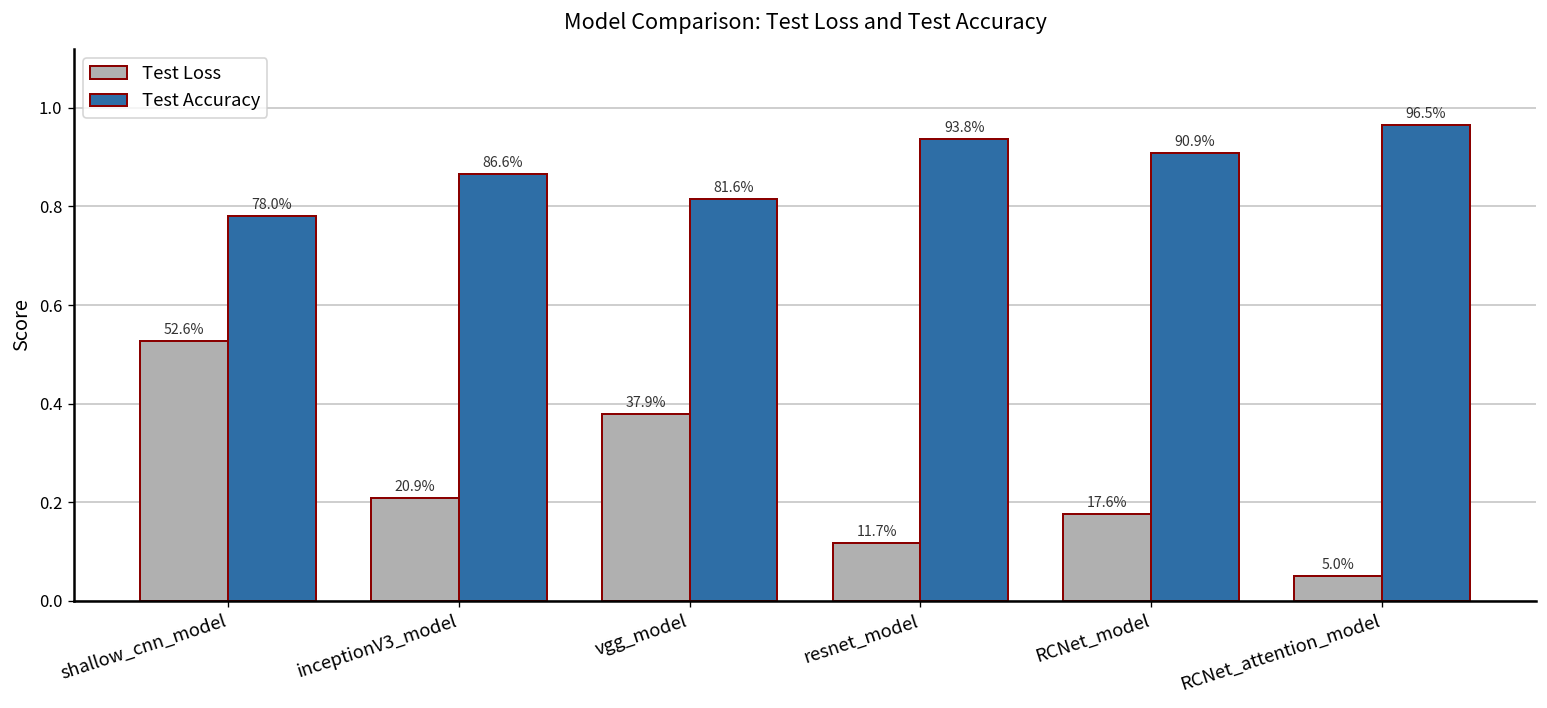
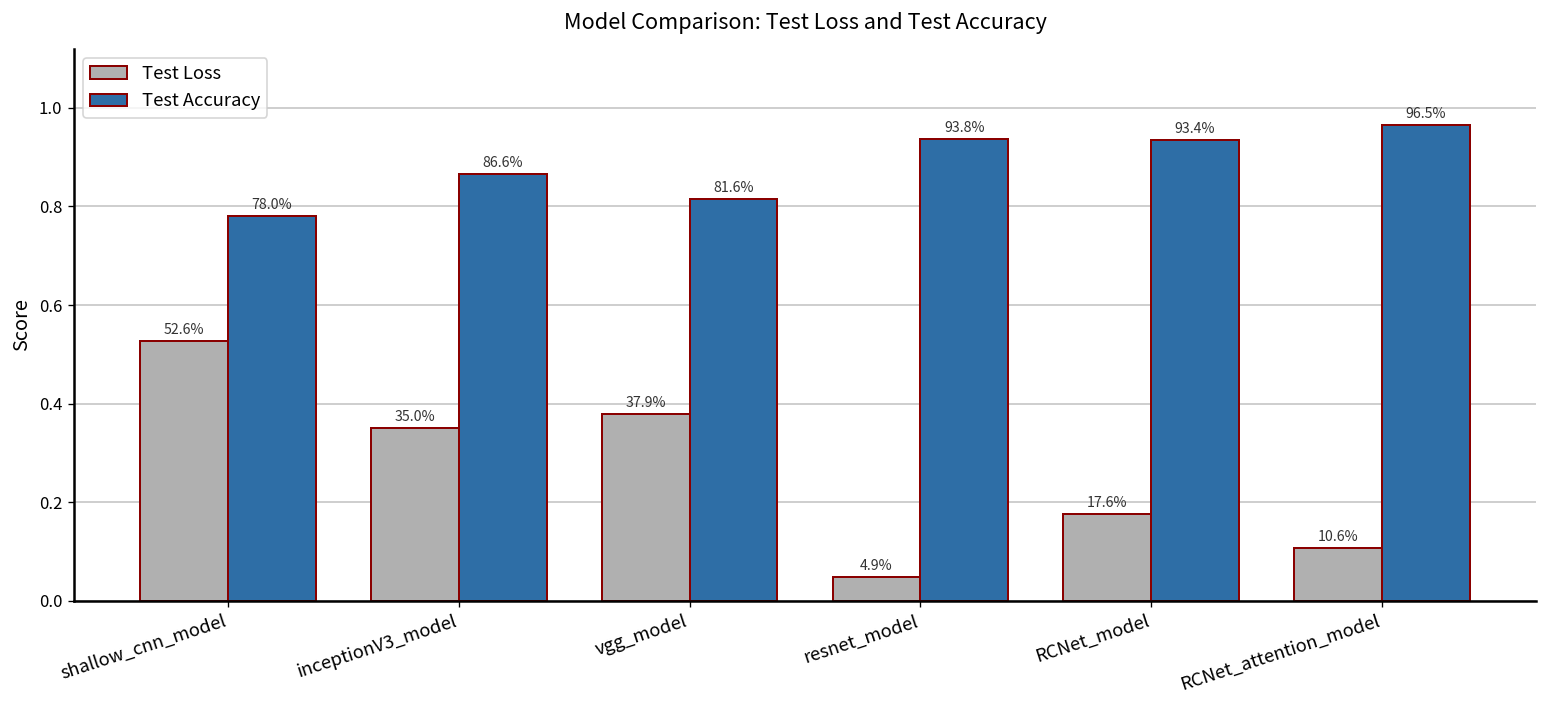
Test Loss, inceptionV3_model: 20.9% -> 35.0%
Test Loss, resnet_model: 11.7% -> 4.9%
Test Accuracy, RCNet_model: 90.9% -> 93.4%
Test Loss, RCNet_attention_model: 5.0% -> 10.6%
